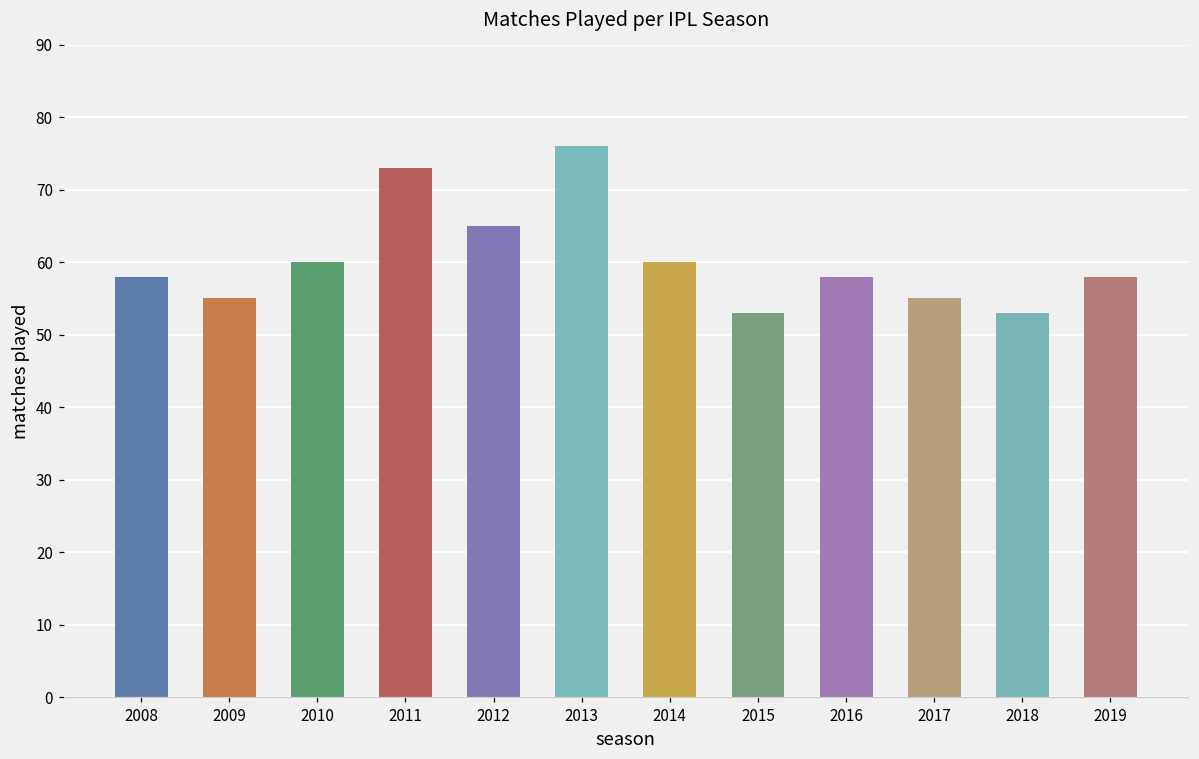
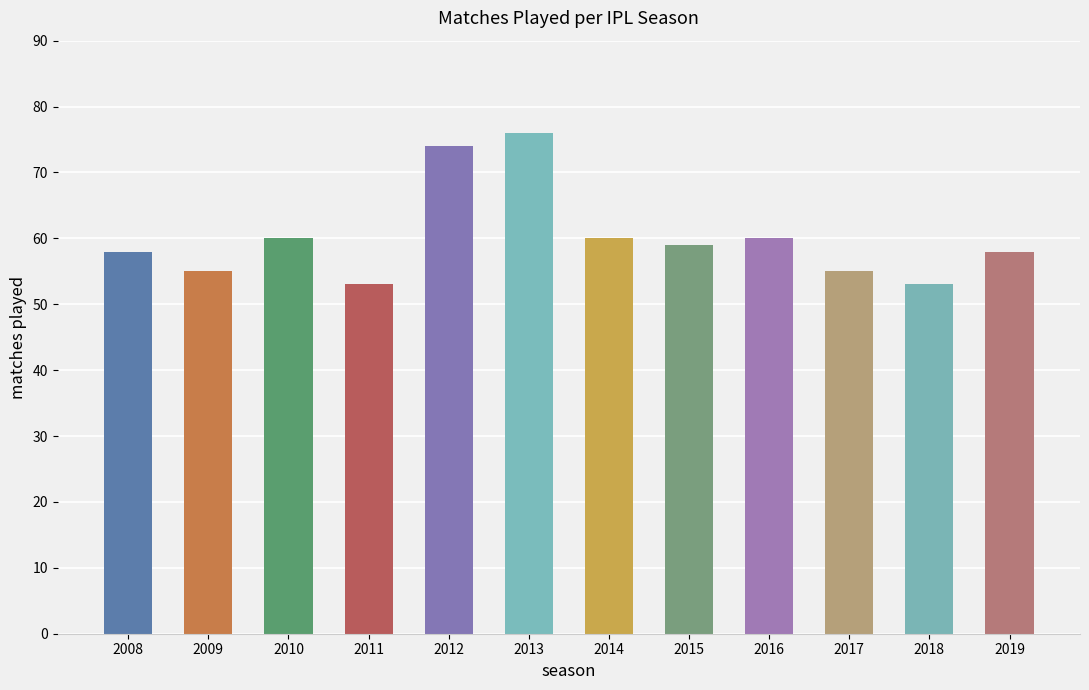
2011: 73 -> 53
2012: 65 -> 74
2015: 53 -> 59
2016: 58 -> 60
